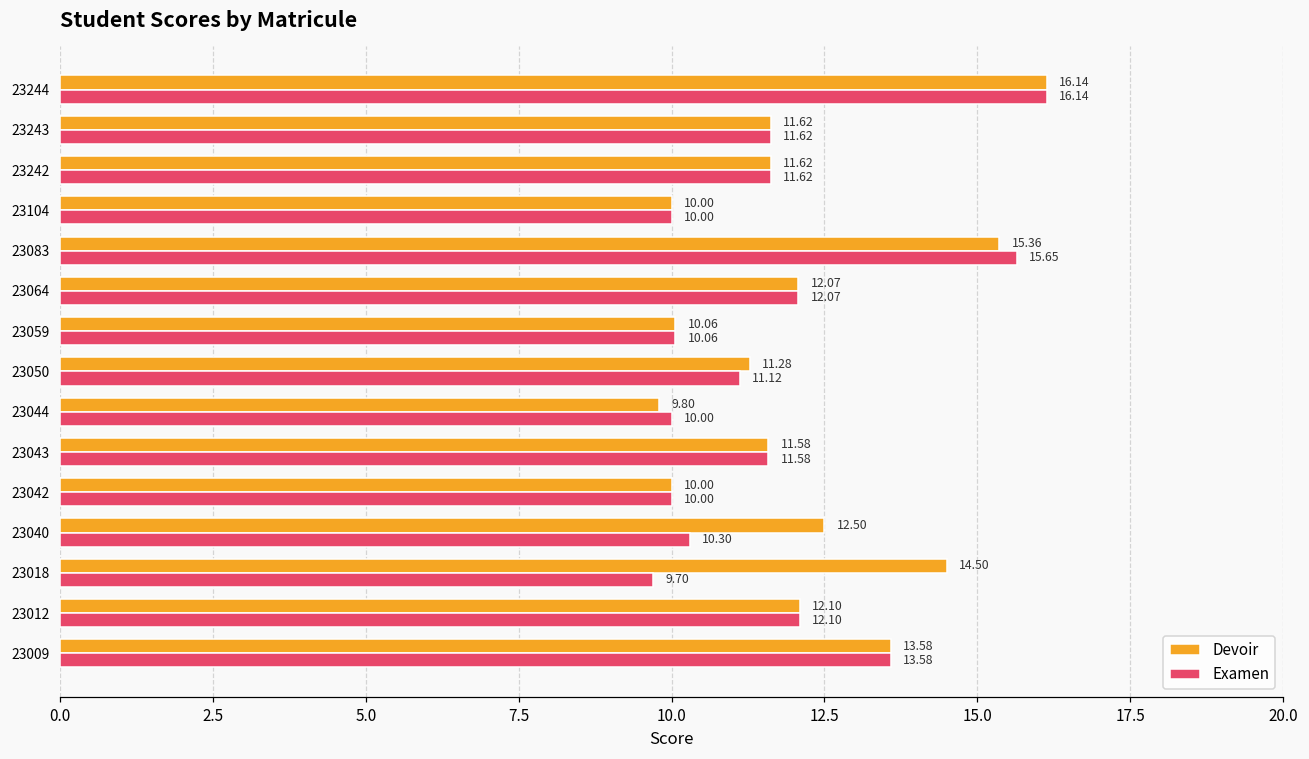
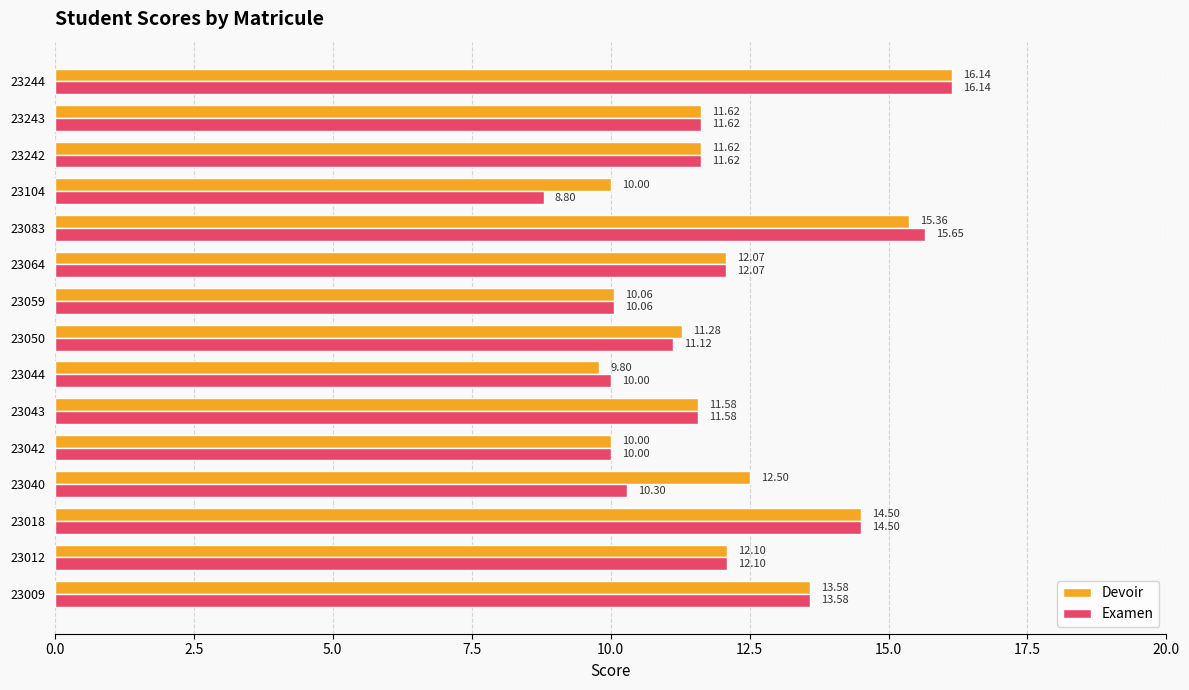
Examen, 23104: 10.00 -> 8.80
Examen, 23018: 9.70 -> 14.50
